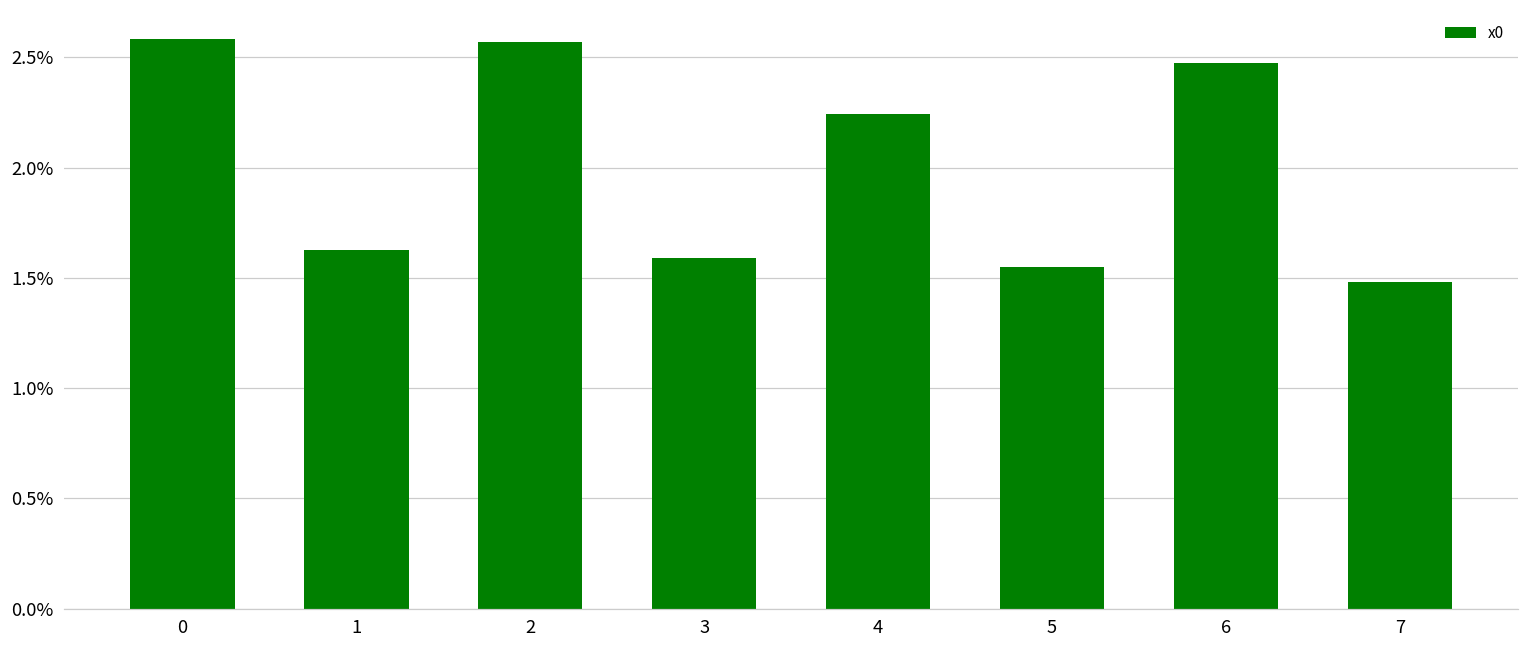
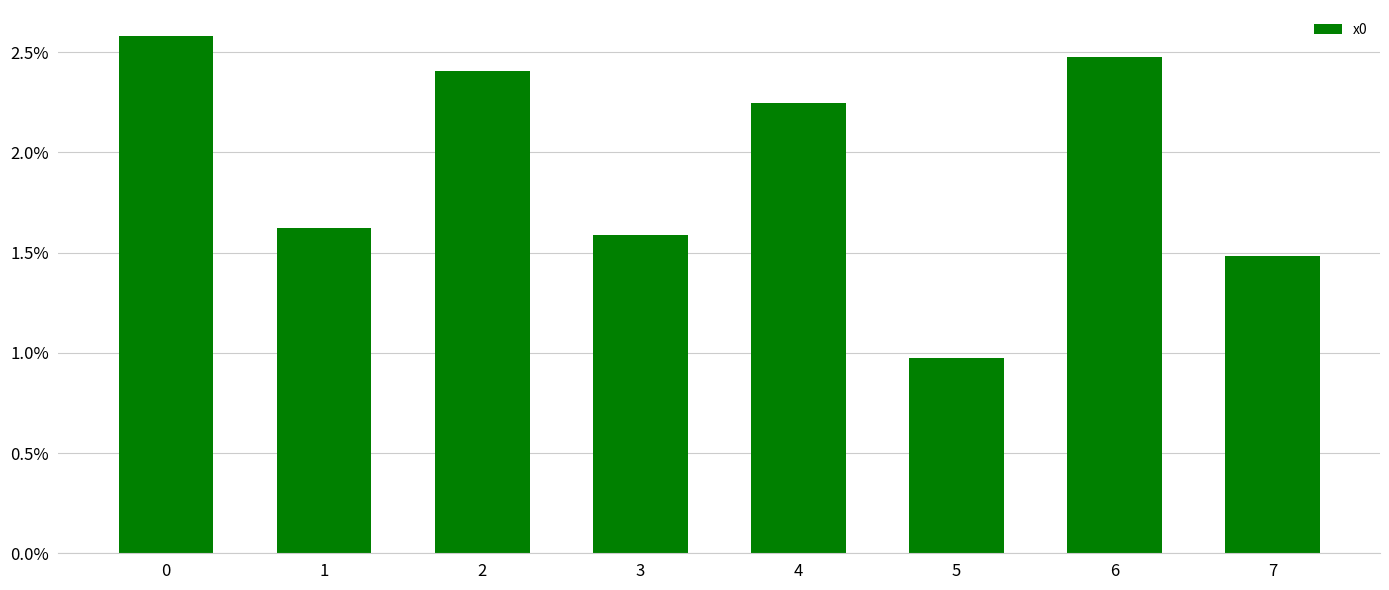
2: 2.57% -> 2.40%
5: 1.55% -> 0.97%
